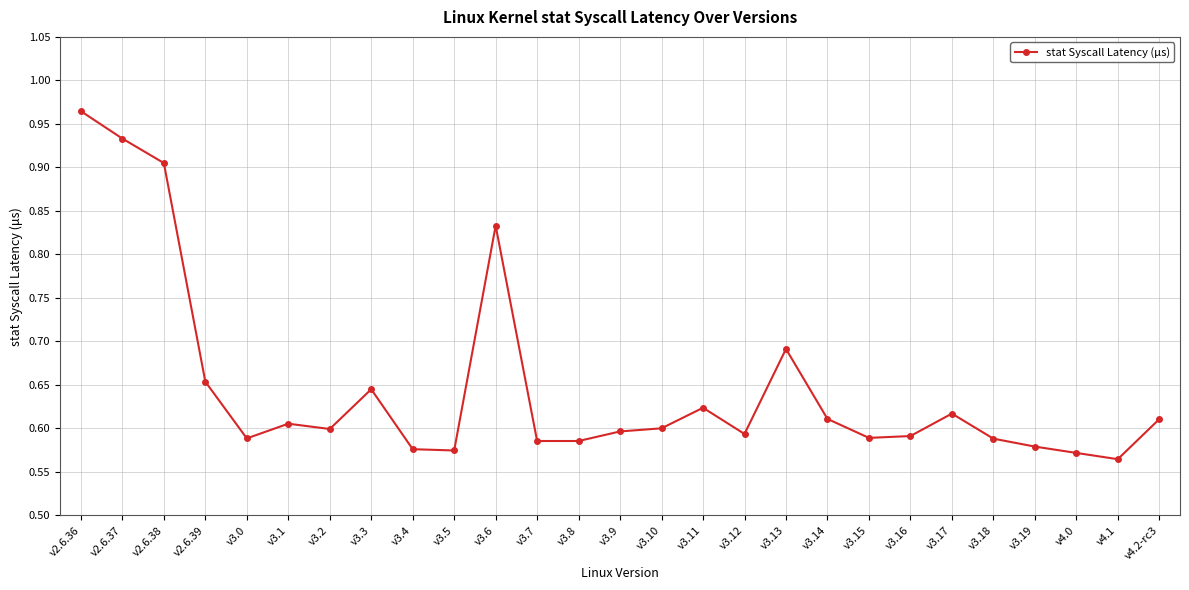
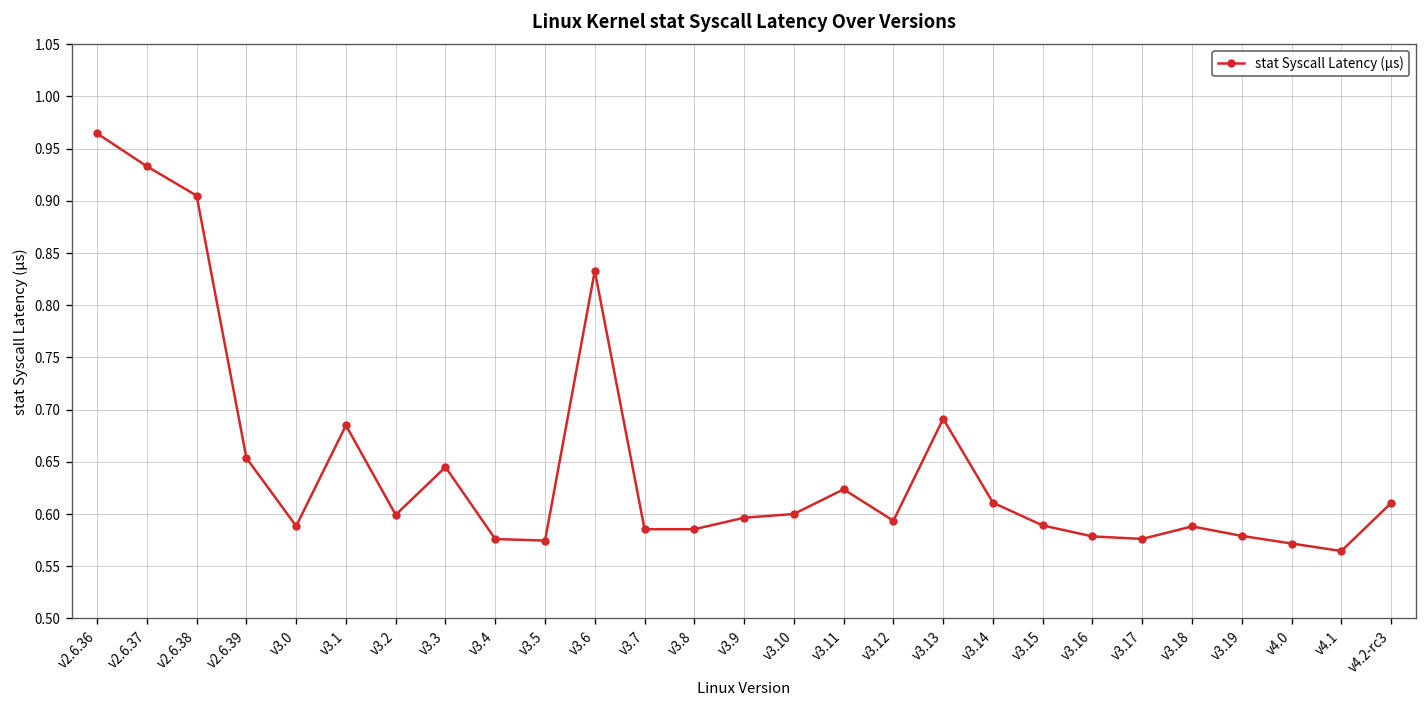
v3.1: 0.61 -> 0.69
v3.16: 0.59 -> 0.58
v3.17: 0.62 -> 0.58
